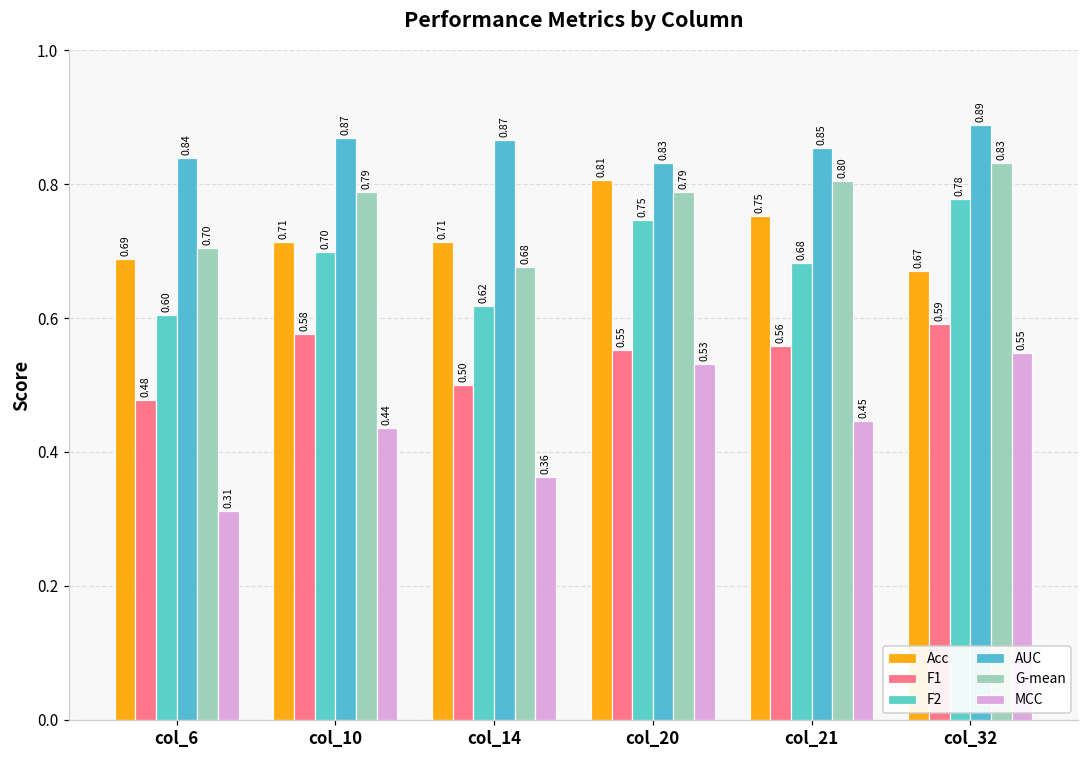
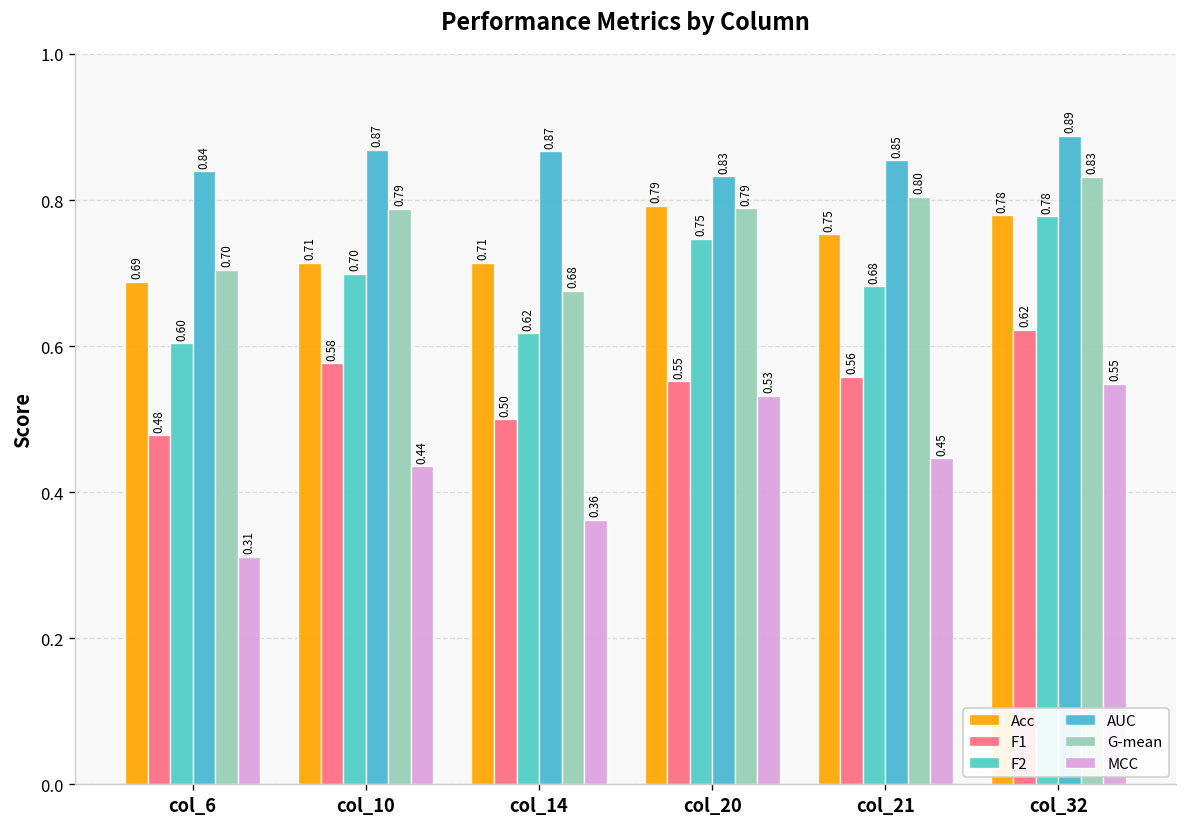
Acc, col_20: 0.81 -> 0.79
Acc, col_32: 0.67 -> 0.78
F1, col_32: 0.59 -> 0.62
